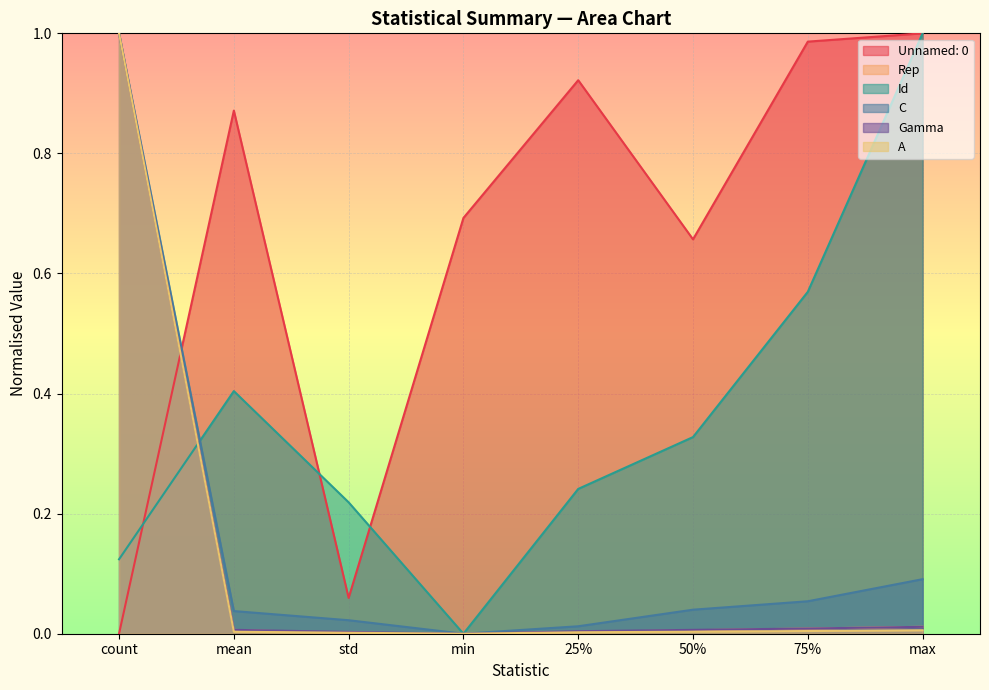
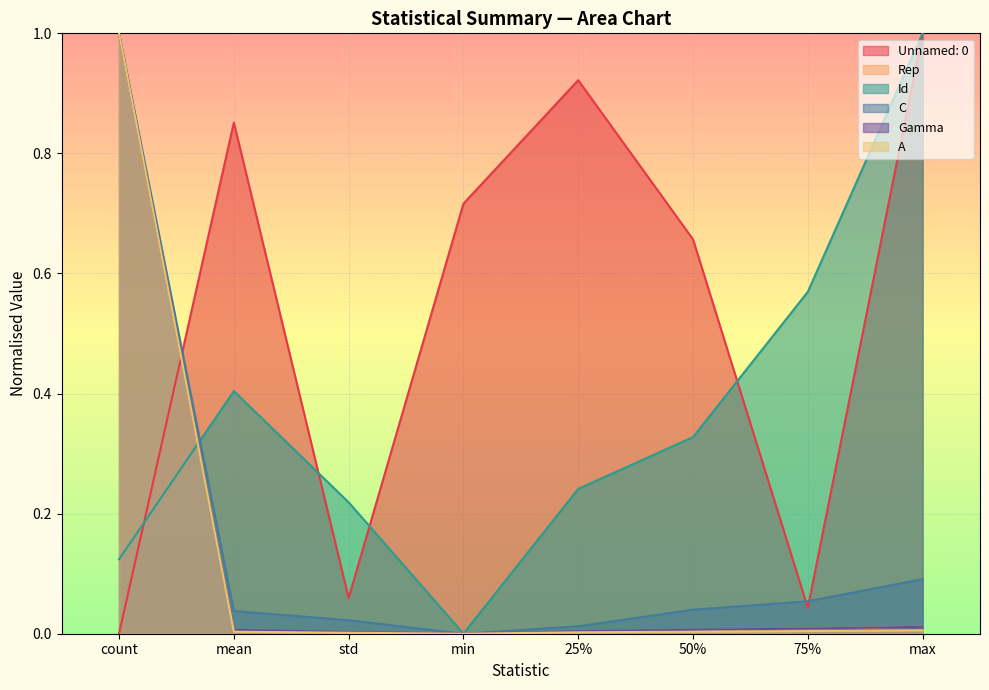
Unnamed: 0, mean: 0.87 -> 0.85
Unnamed: 0, min: 0.69 -> 0.72
Unnamed: 0, 75%: 0.99 -> 0.04
